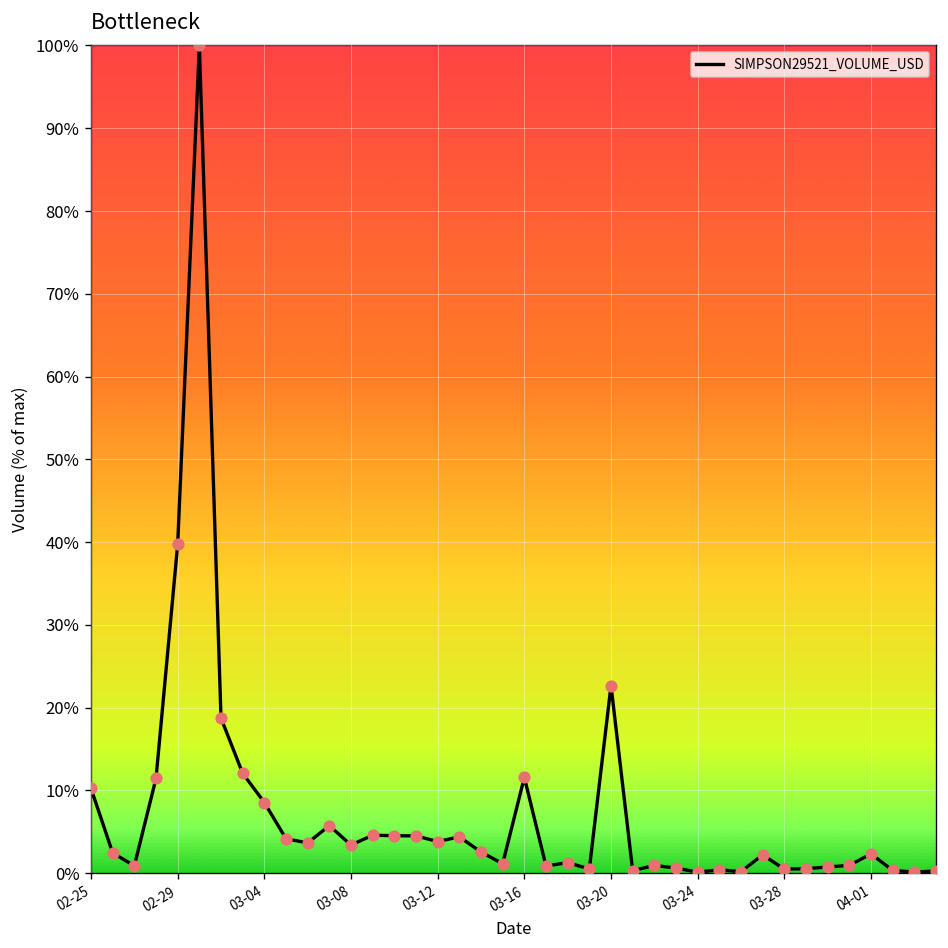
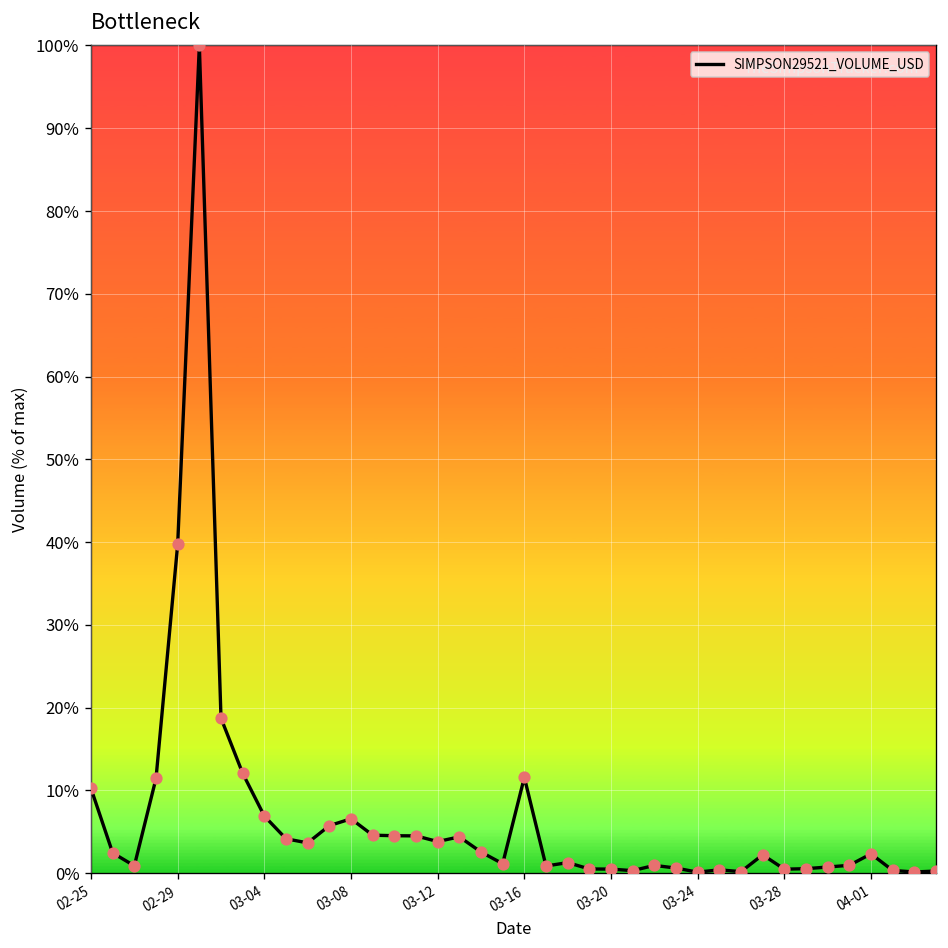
03-04: 9% -> 7%
03-08: 3% -> 7%
03-20: 23% -> 0%
